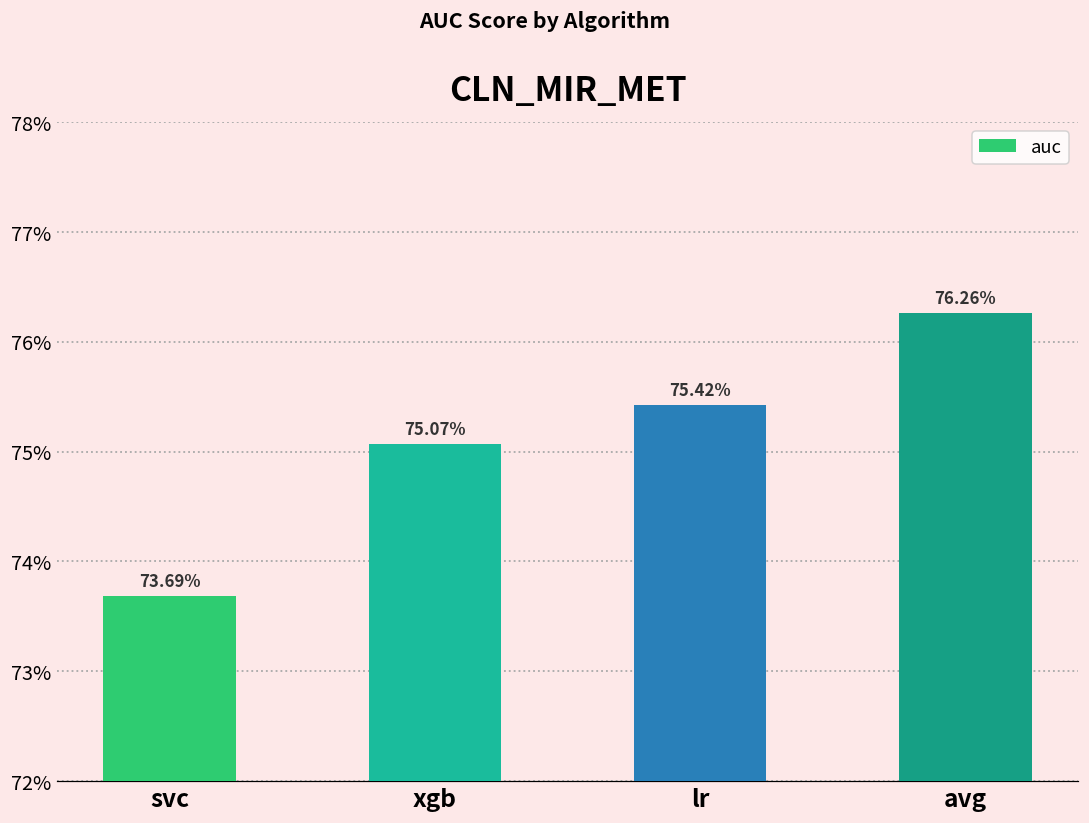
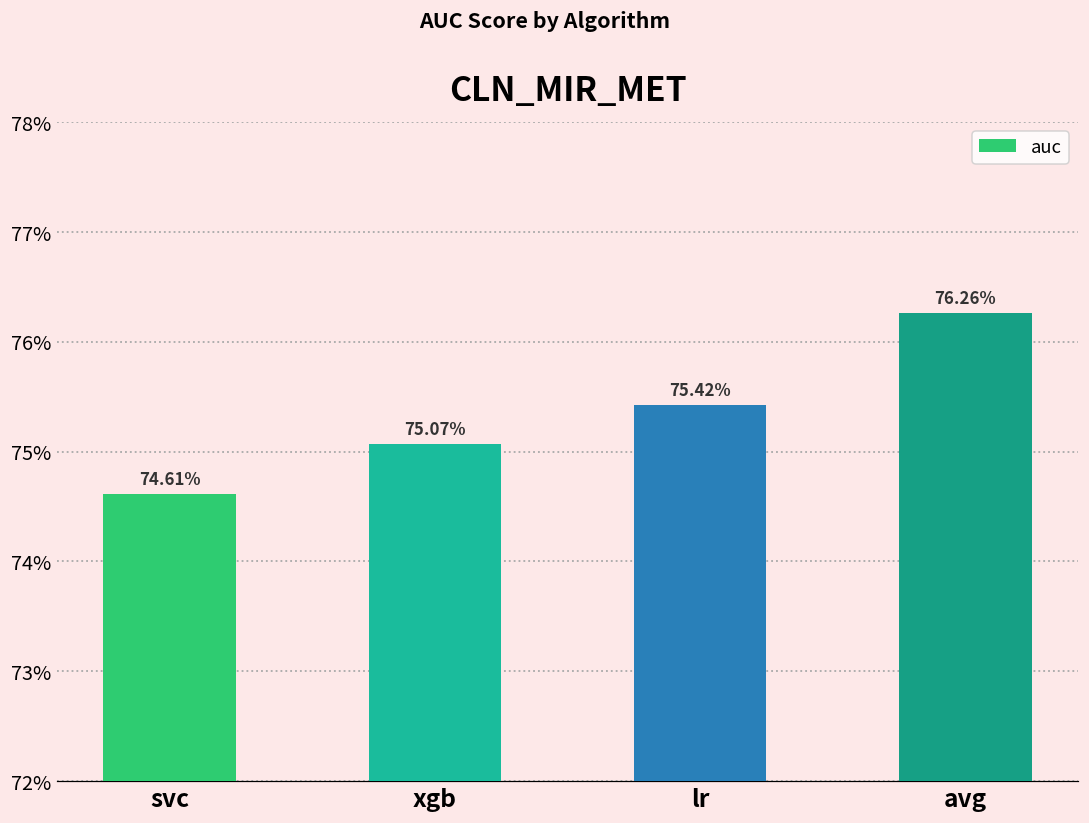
svc: 73.69% -> 74.61%
